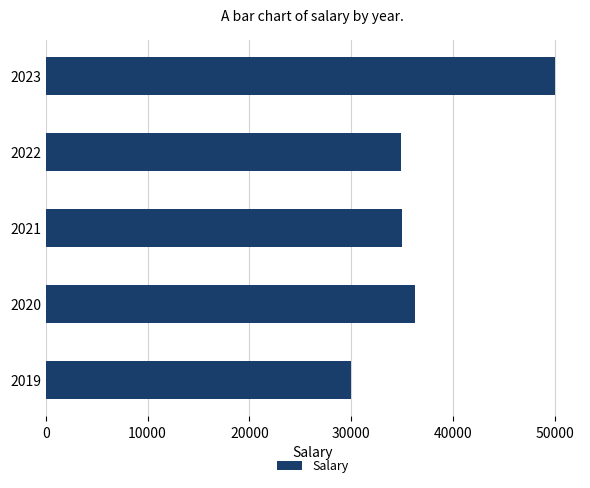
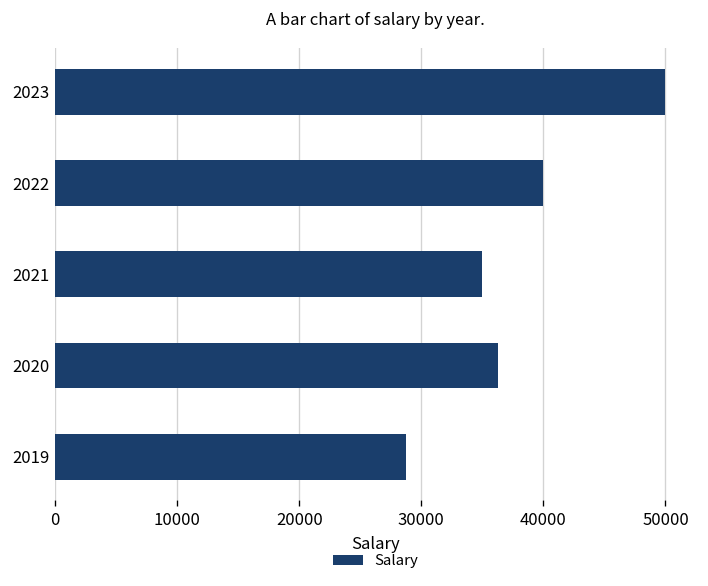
2022: 34900 -> 40000
2019: 30000 -> 28700
